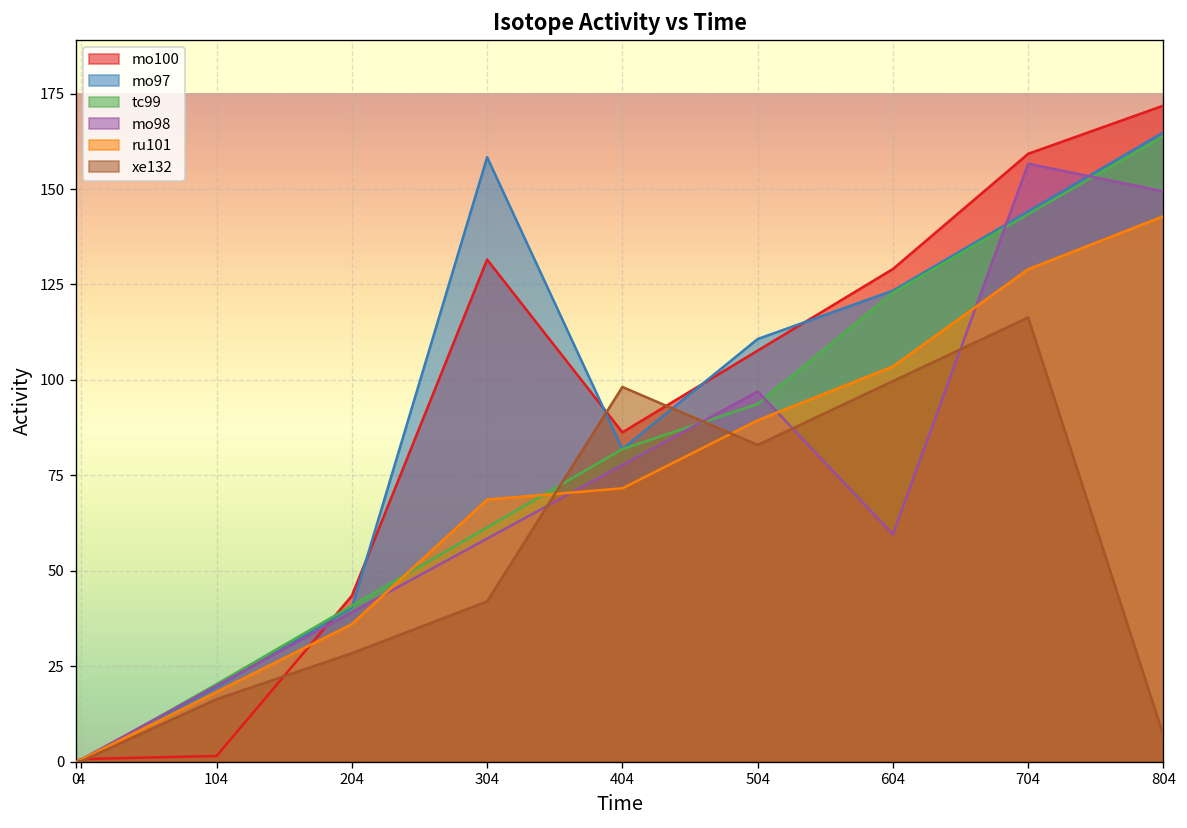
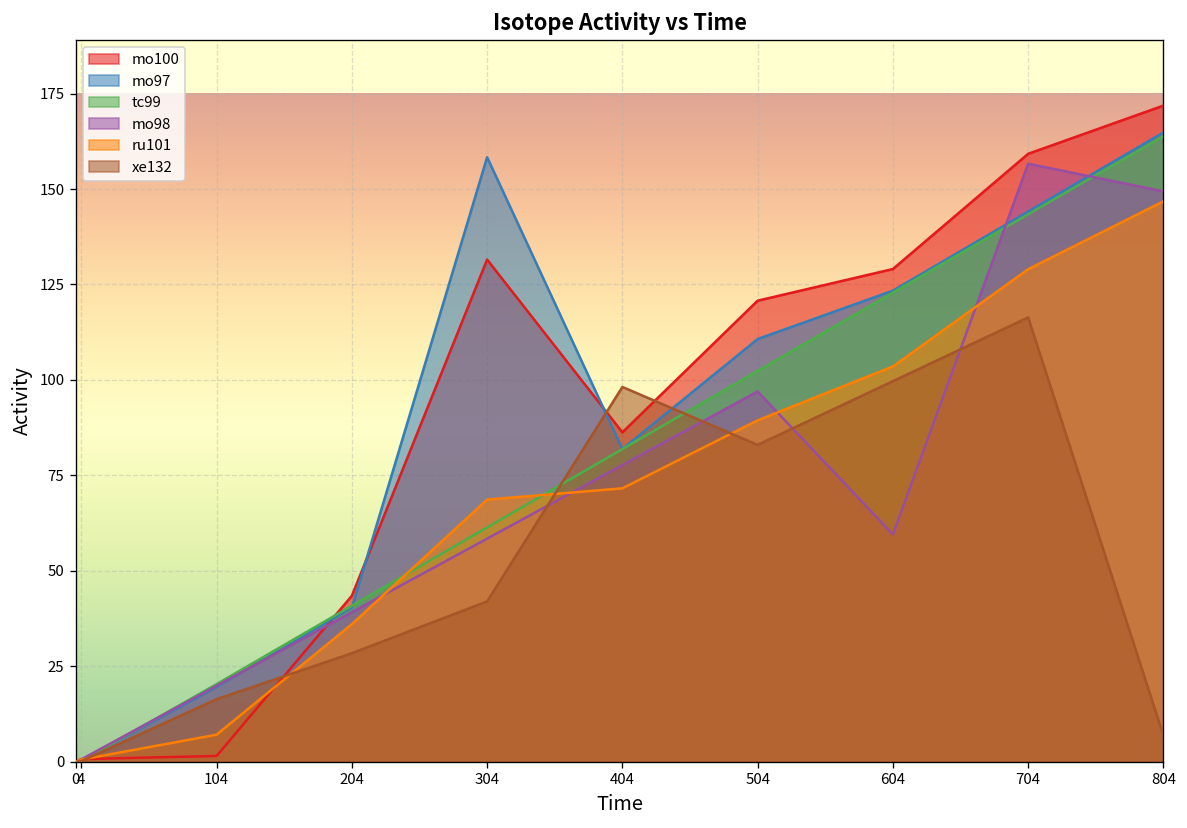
ru101, 104: 18 -> 7
mo100, 504: 108 -> 121
tc99, 504: 94 -> 102
ru101, 804: 143 -> 147
